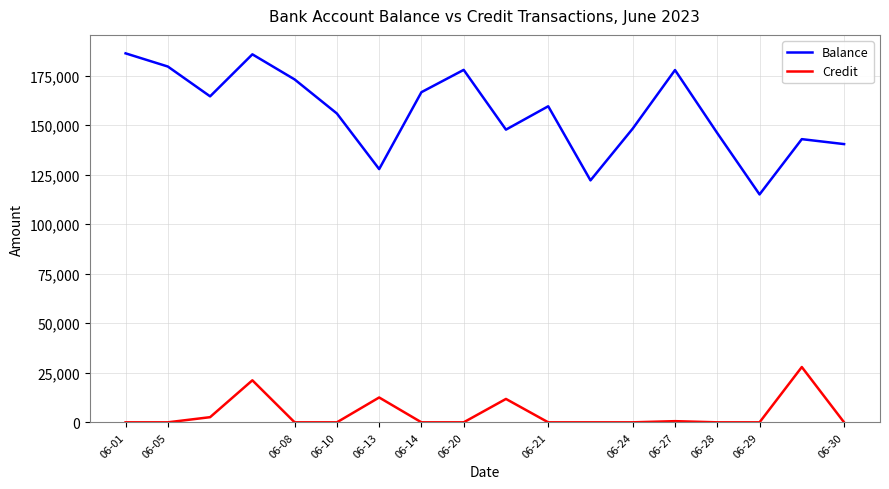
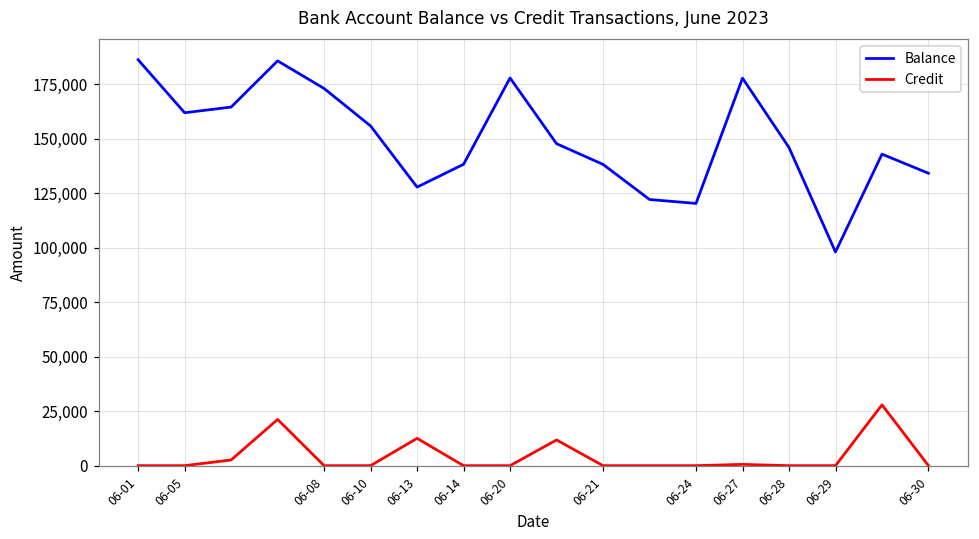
Balance, 06-05: 180,000 -> 162,000
Balance, 06-14: 167,000 -> 138,000
Balance, 06-21: 159,000 -> 138,000
Balance, 06-24: 148,000 -> 120,000
Balance, 06-29: 115,000 -> 98,000
Balance, 06-30: 140,000 -> 134,000
